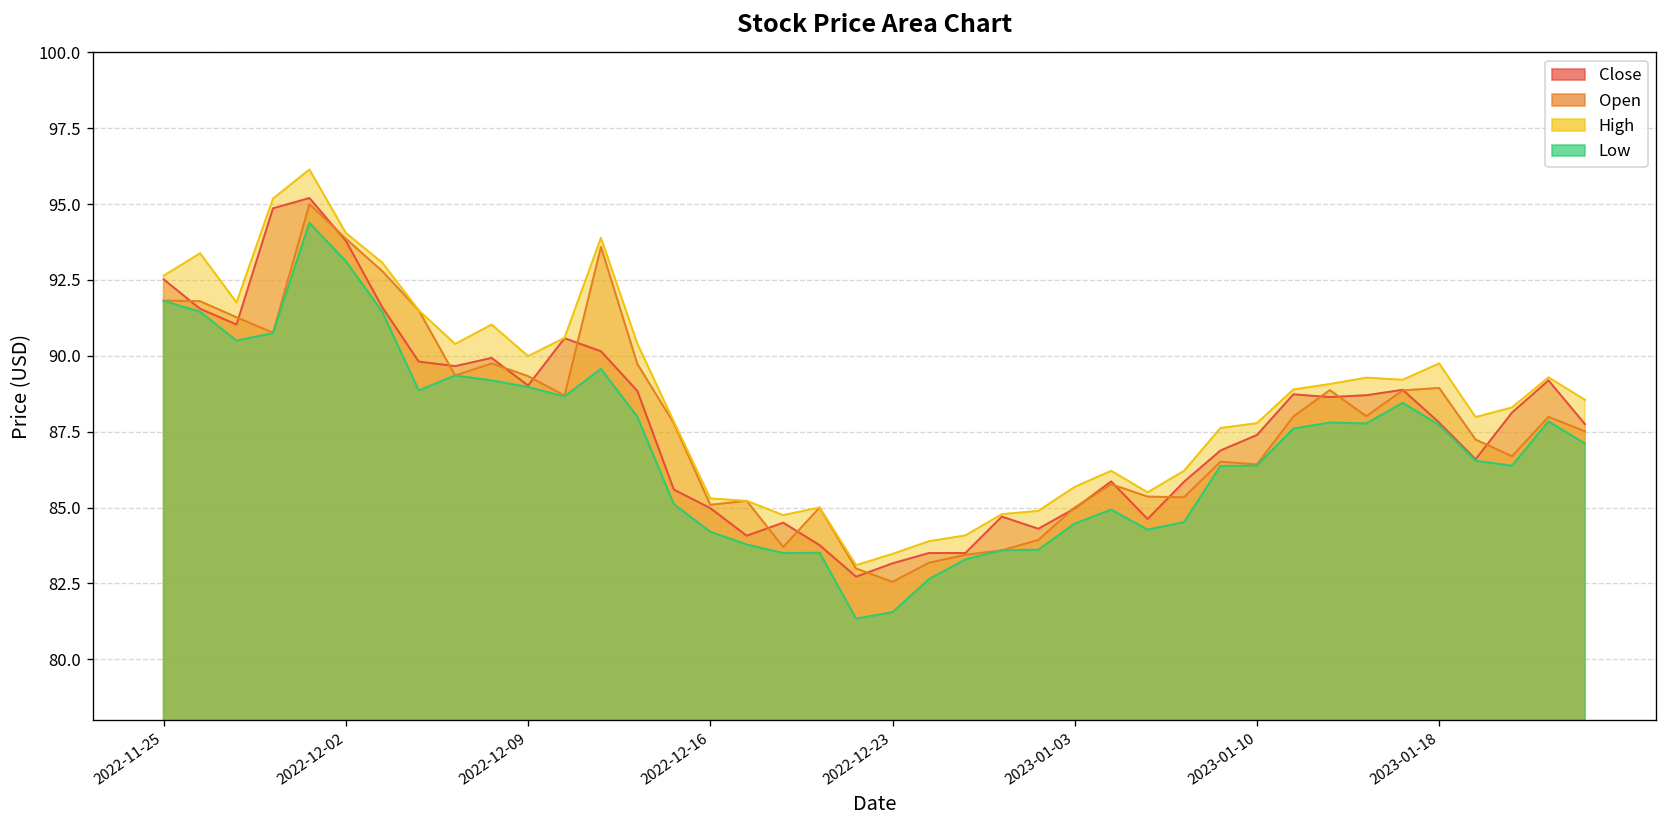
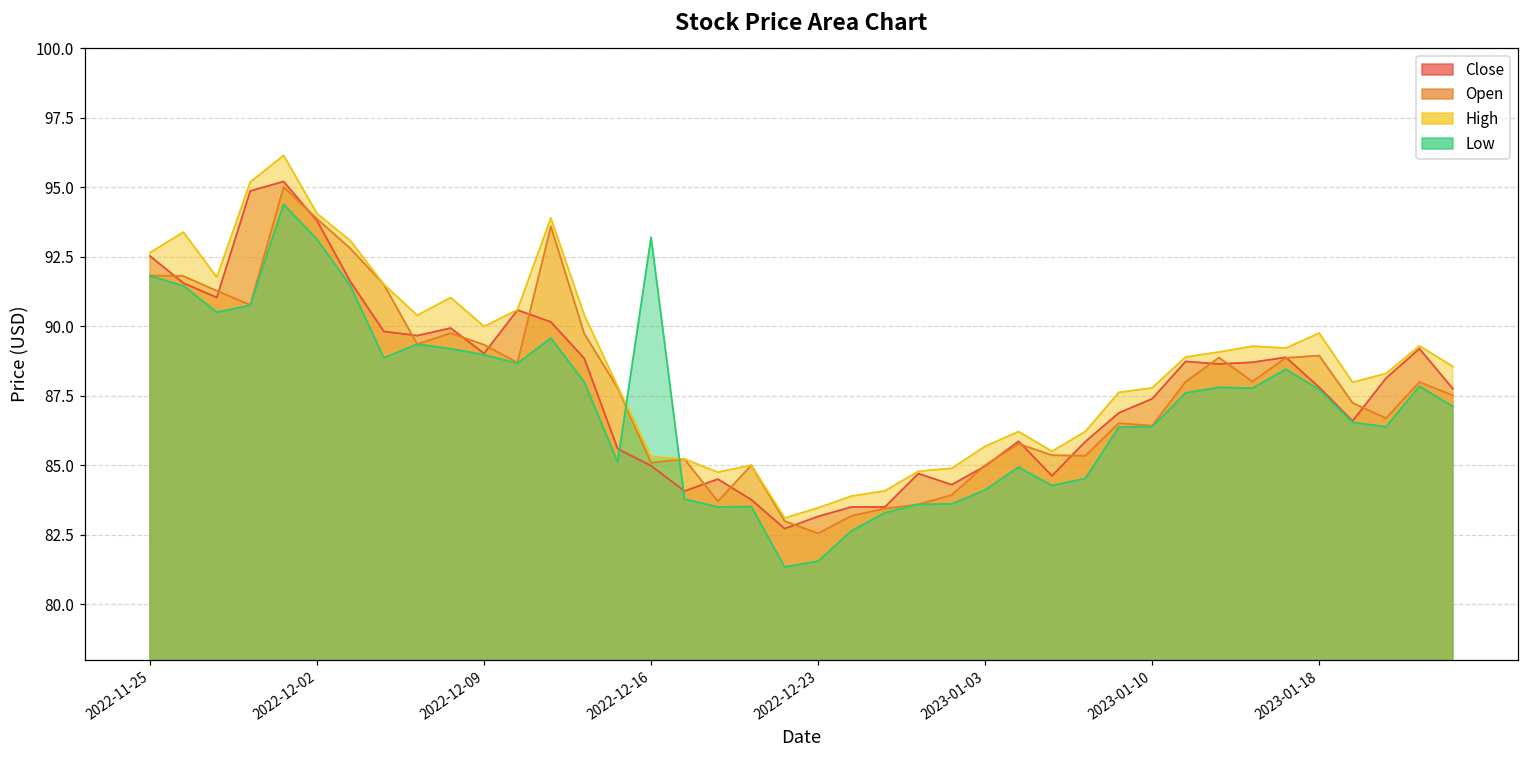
Low, 2022-12-16: 84.2 -> 93.2
Low, 2023-01-03: 84.5 -> 84.1
